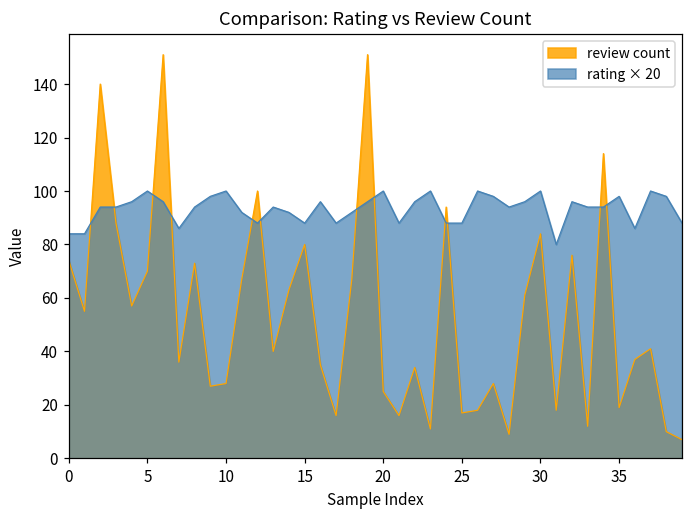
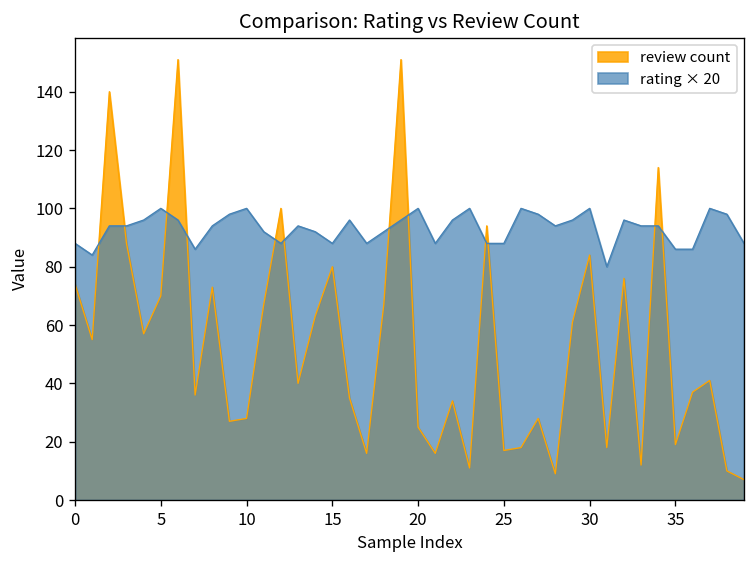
rating × 20, 0: 84 -> 88
rating × 20, 35: 98 -> 86
